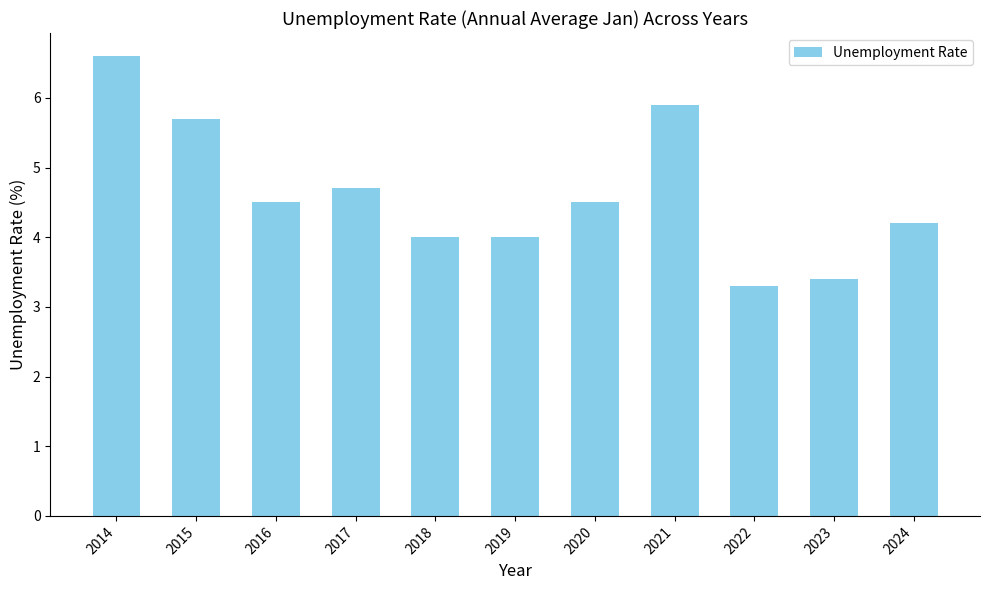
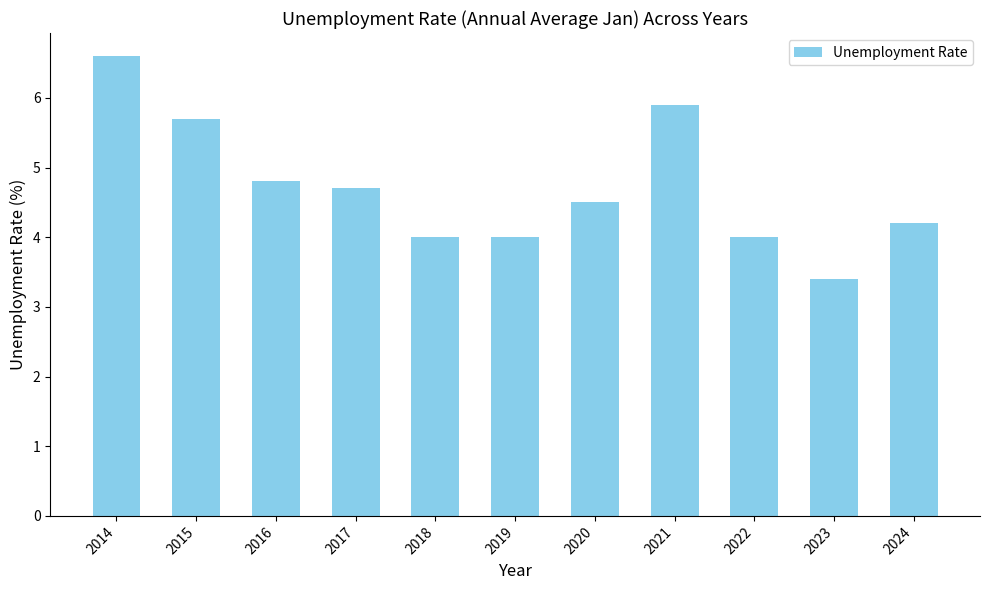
2016: 4.5 -> 4.8
2022: 3.3 -> 4.0
